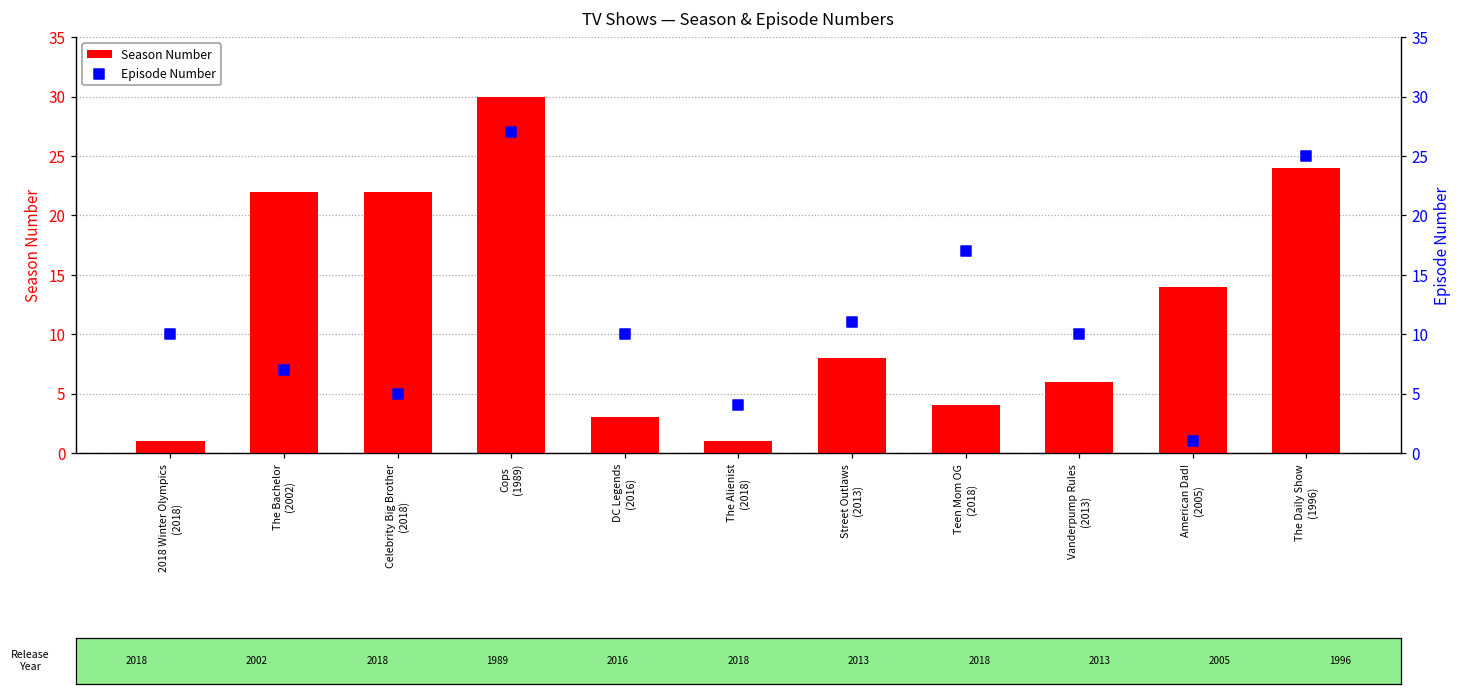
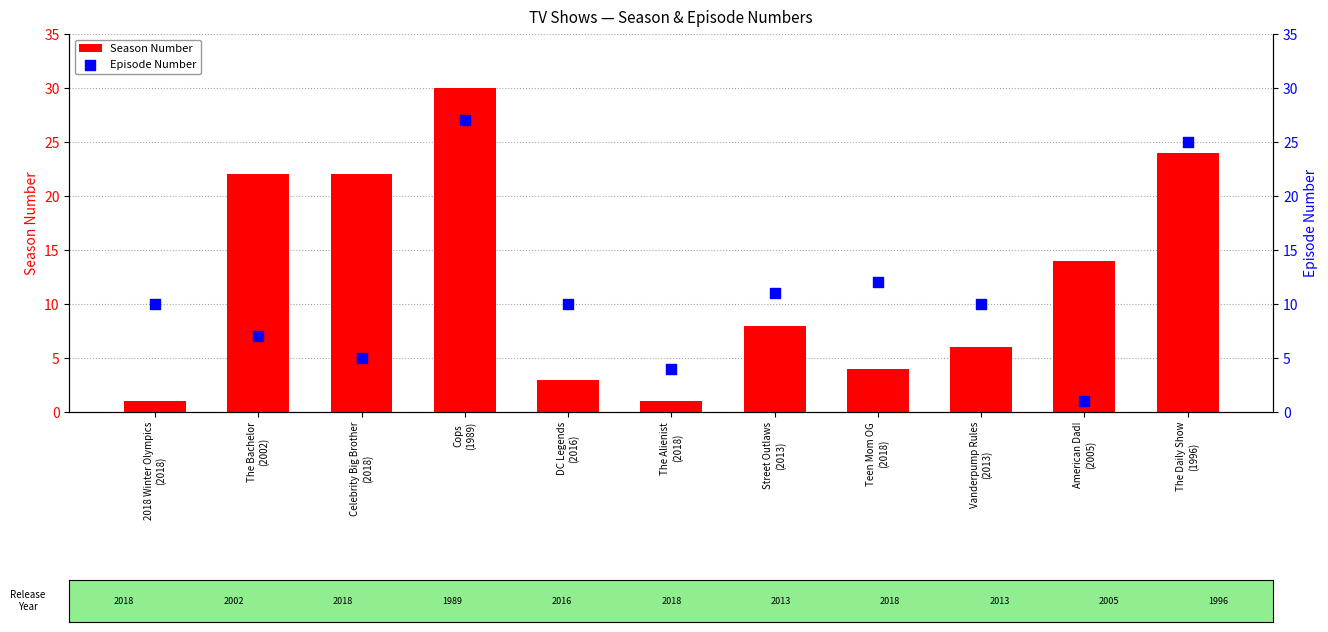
Episode Number, Teen Mom OG (2018): 17 -> 12
